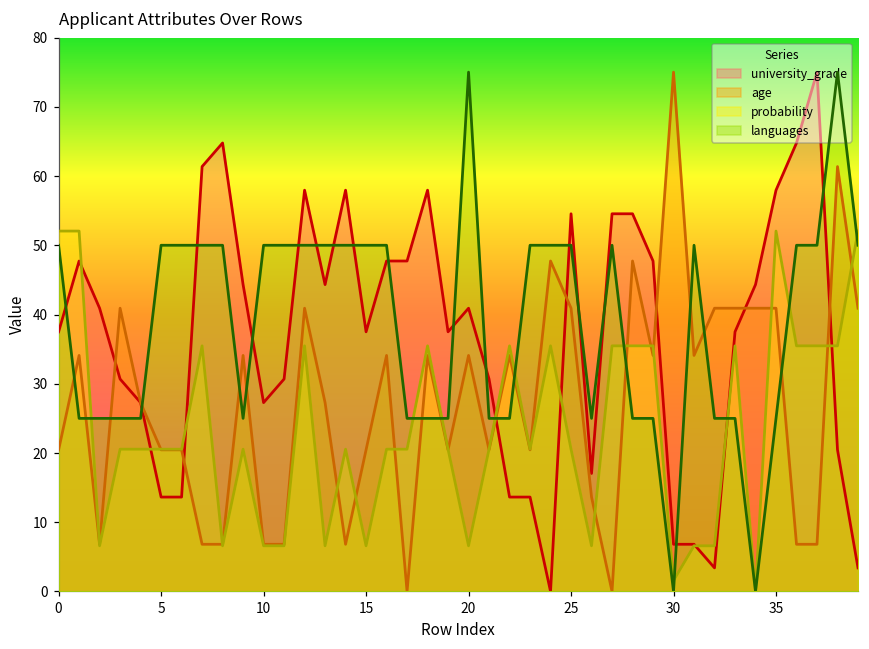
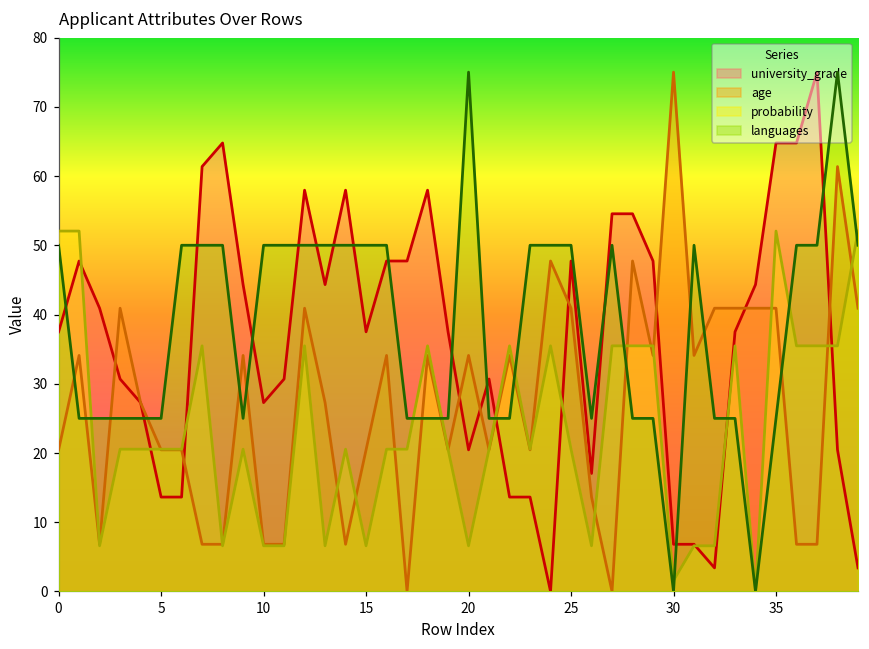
languages, 5: 50 -> 25
university_grade, 20: 41 -> 20
university_grade, 25: 55 -> 48
university_grade, 35: 58 -> 65
